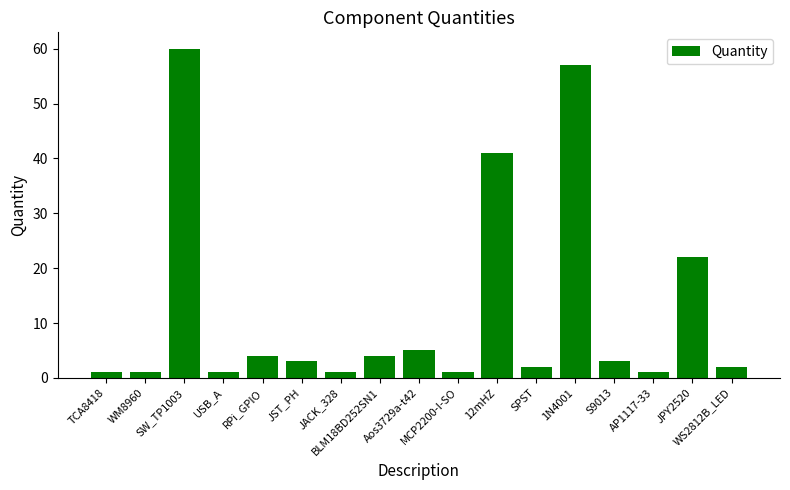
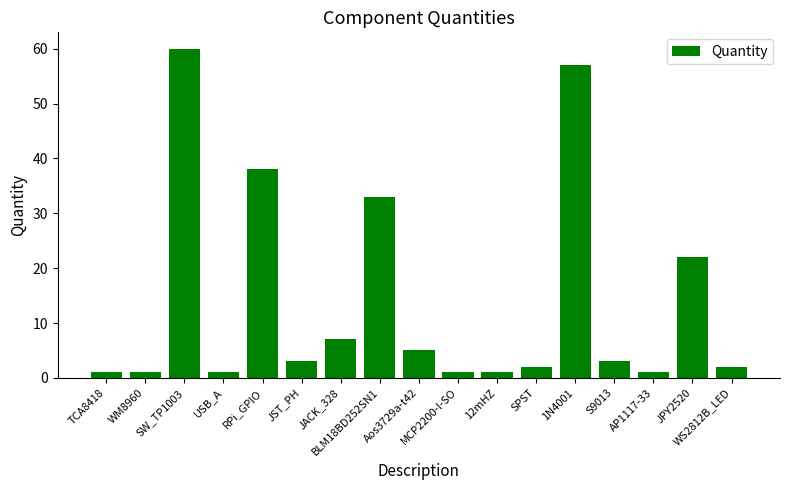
RPi_GPIO: 4 -> 38
JACK_328: 1 -> 7
BLM18BD252SN1: 4 -> 33
12mHZ: 41 -> 1
